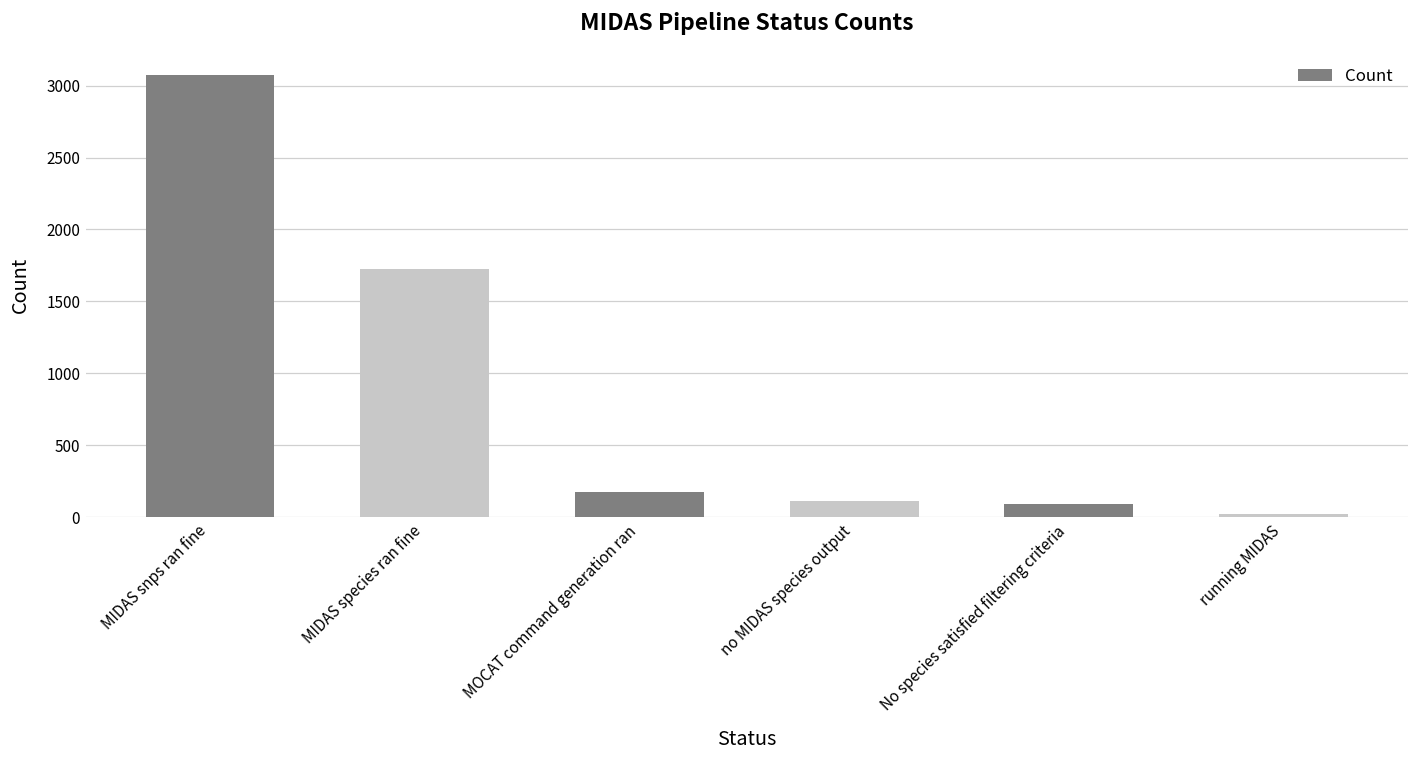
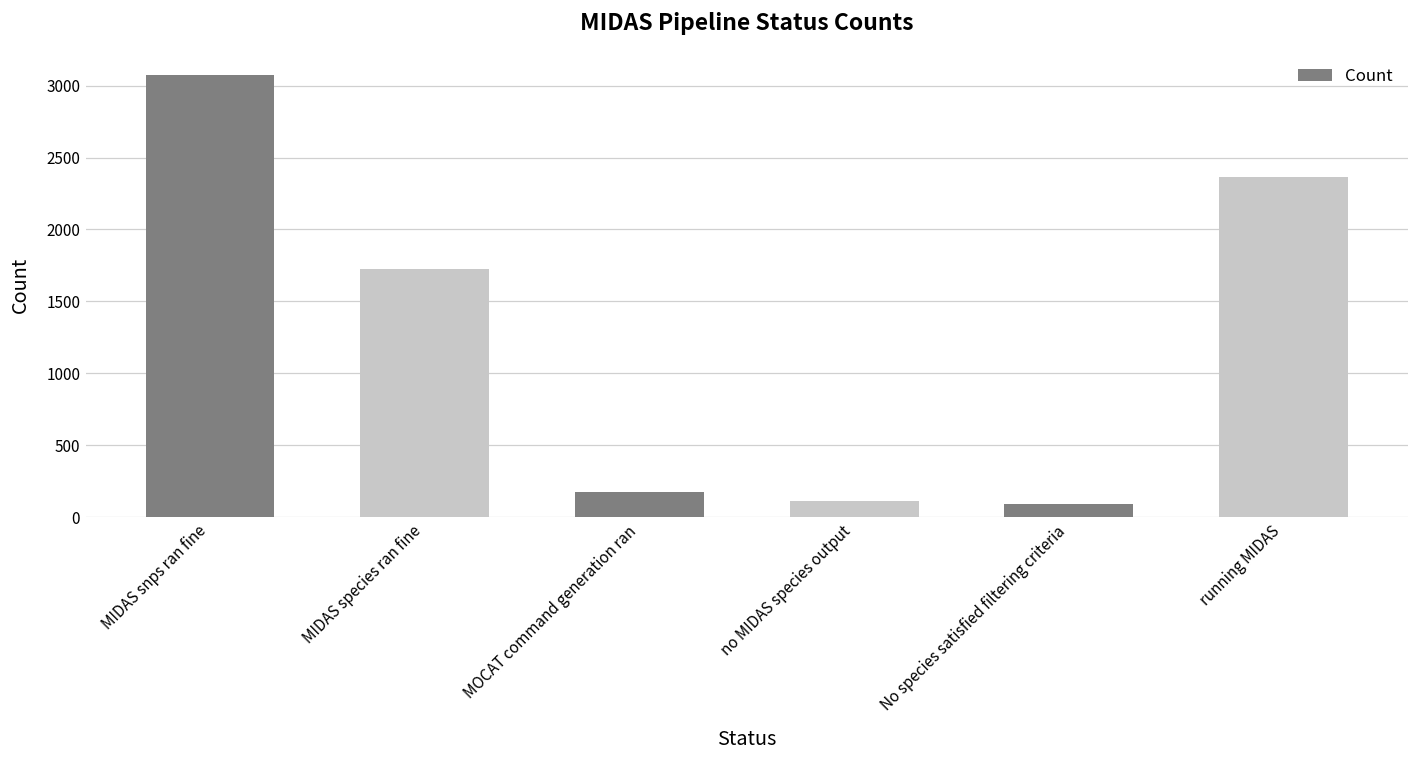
running MIDAS: 20 -> 2360
